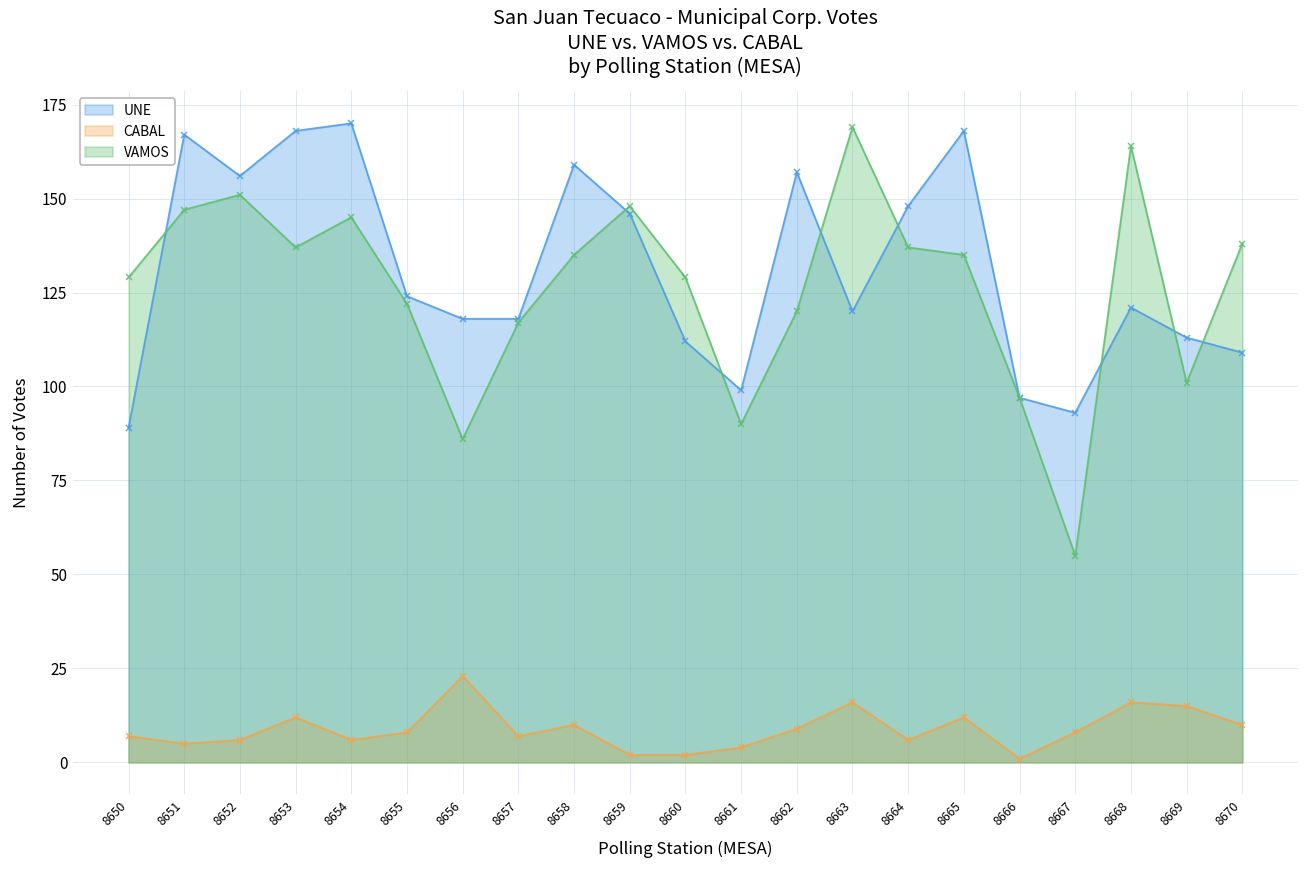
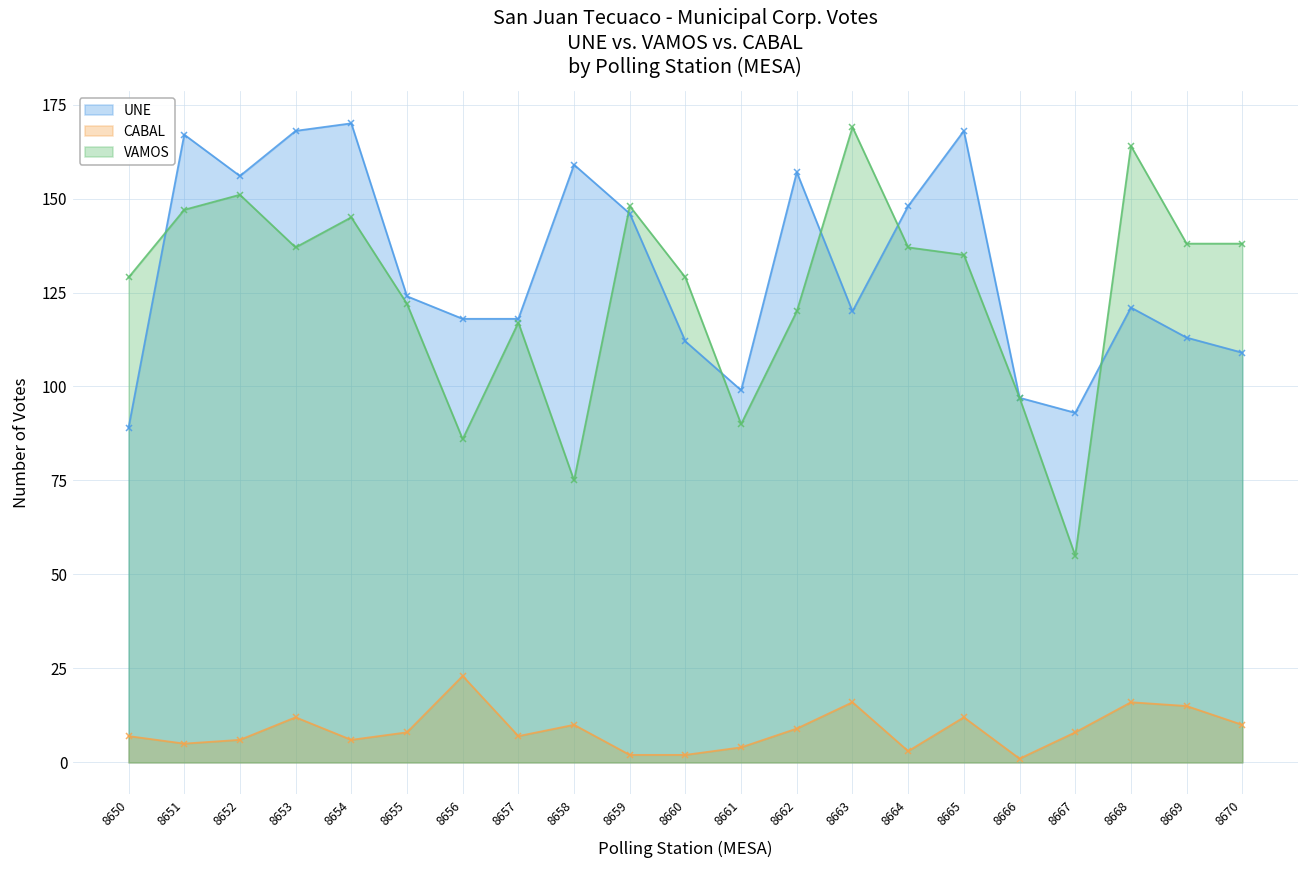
VAMOS, 8658: 135 -> 75
CABAL, 8664: 6 -> 3
VAMOS, 8669: 101 -> 138
